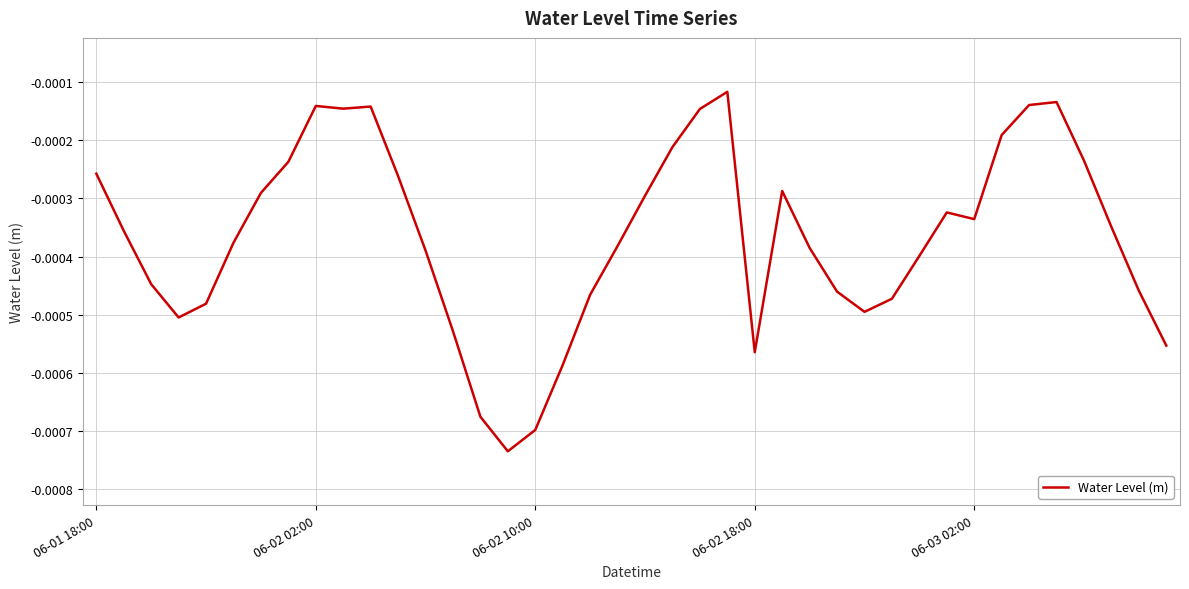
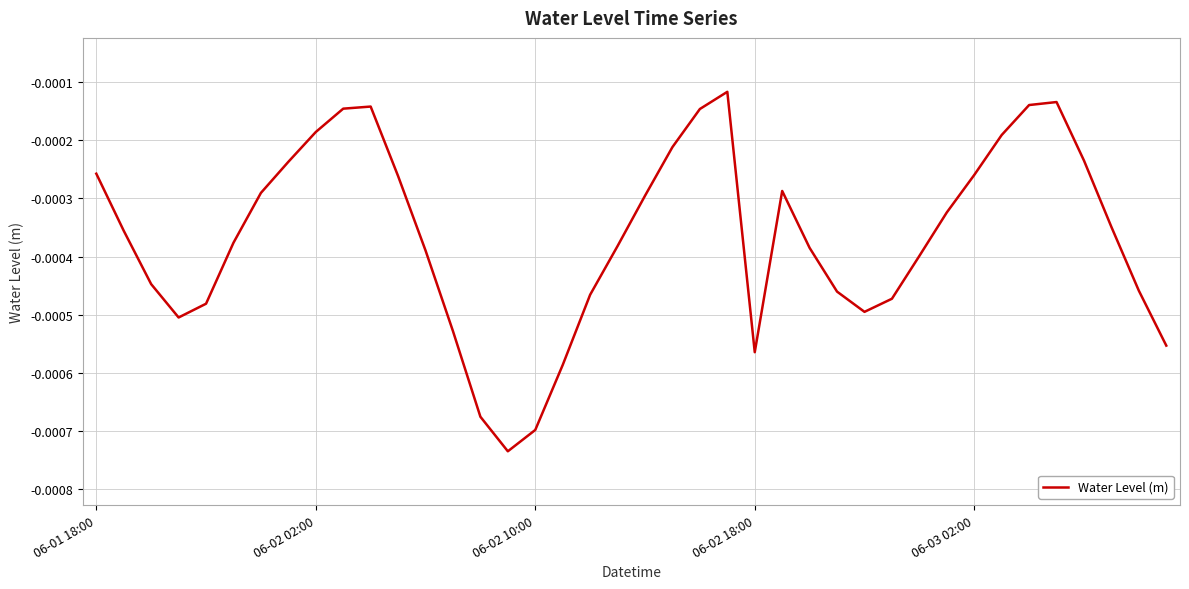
06-02 02:00: -0.00014 -> -0.00019
06-03 02:00: -0.00034 -> -0.00026
